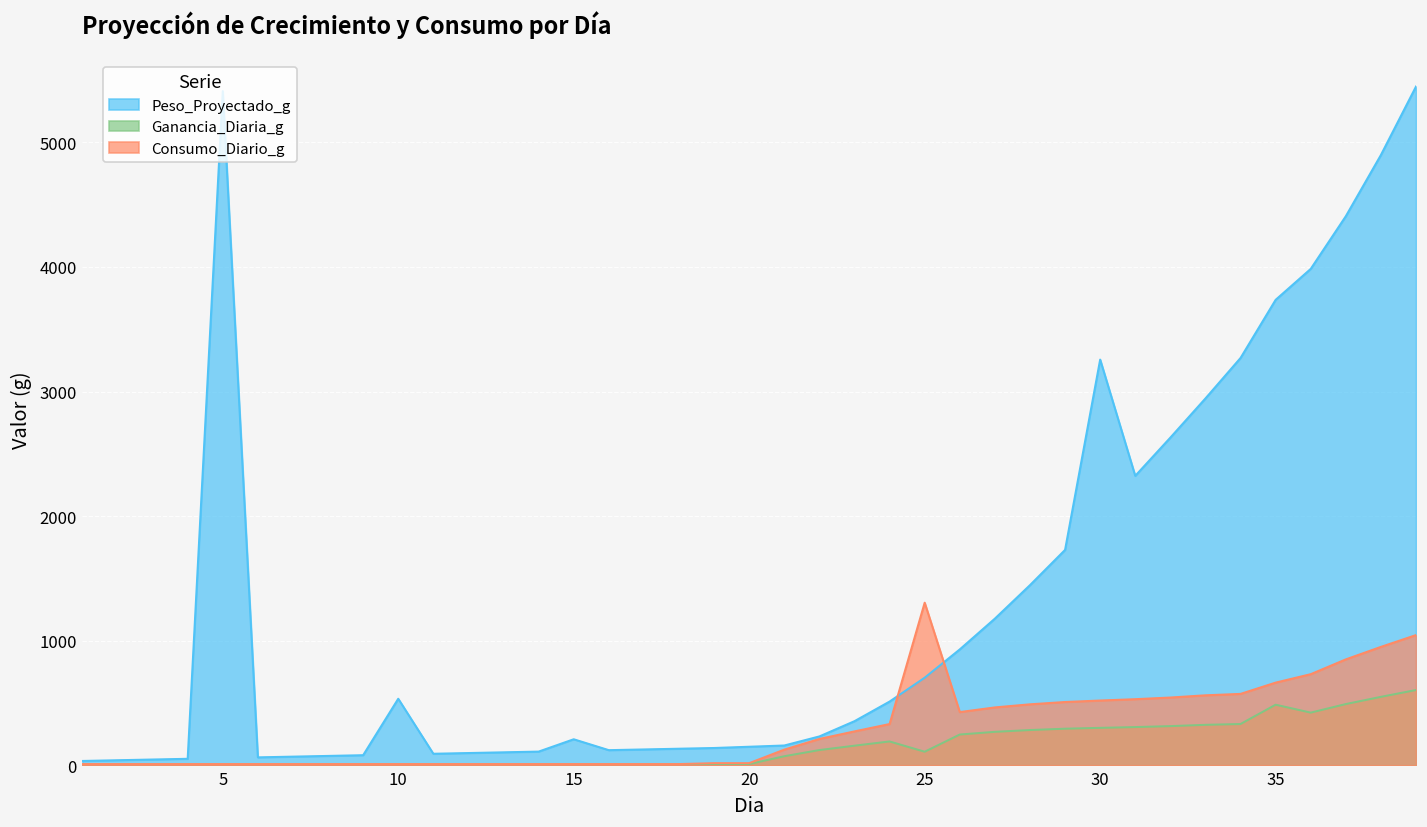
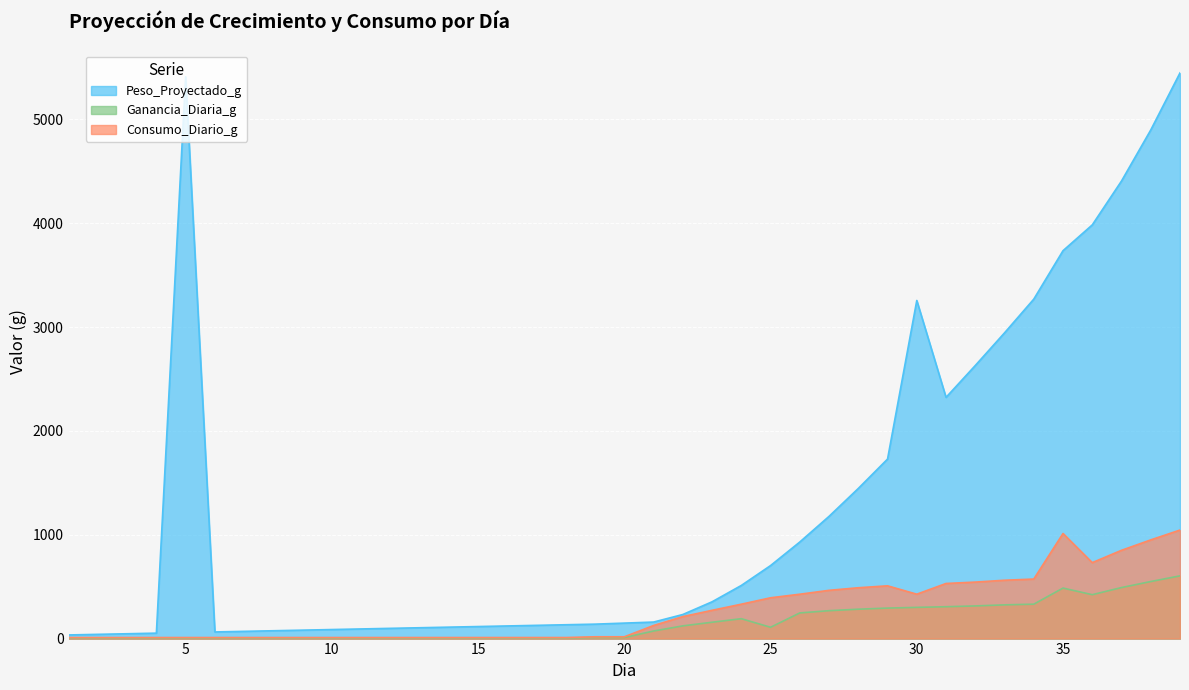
Peso_Proyectado_g, 10: 530 -> 90
Peso_Proyectado_g, 15: 210 -> 120
Consumo_Diario_g, 25: 1310 -> 390
Consumo_Diario_g, 30: 520 -> 430
Consumo_Diario_g, 35: 660 -> 1010
